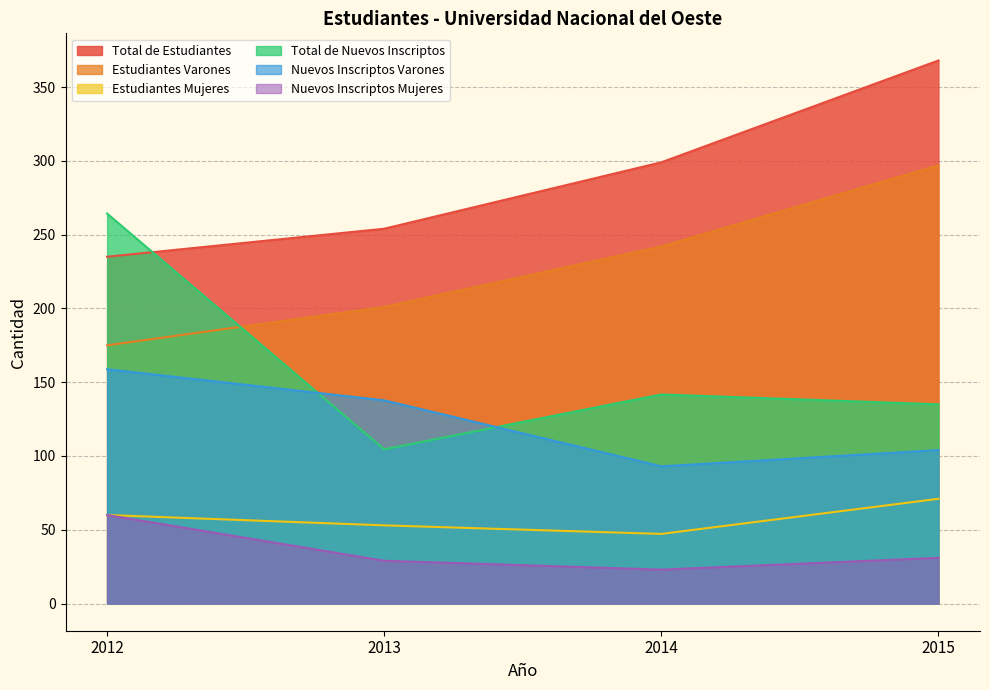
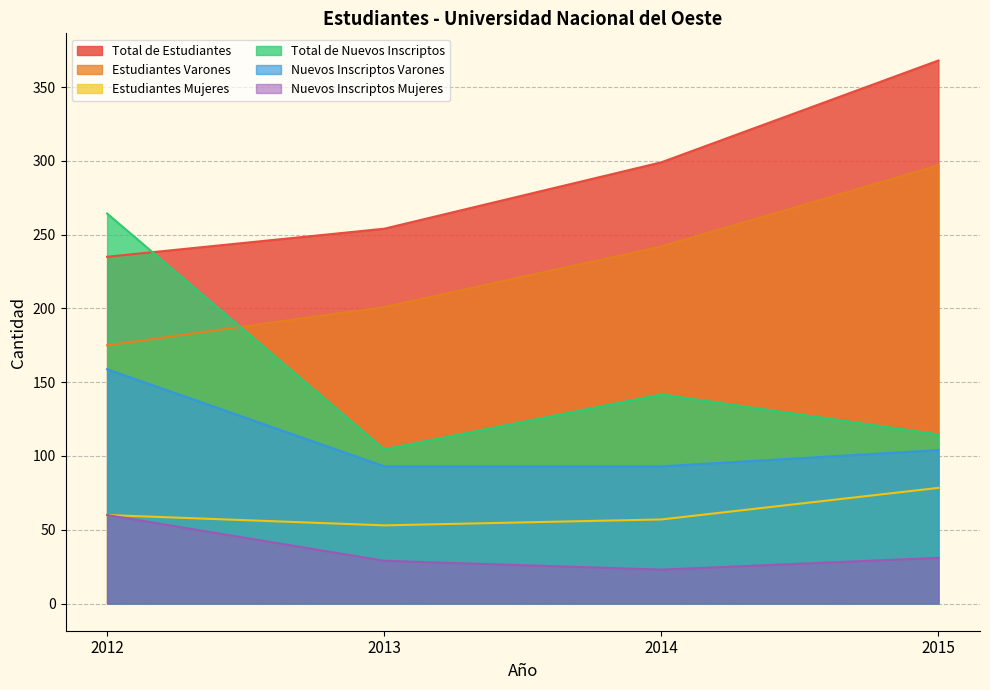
Nuevos Inscriptos Varones, 2013: 138 -> 93
Estudiantes Mujeres, 2014: 47 -> 57
Estudiantes Mujeres, 2015: 71 -> 78
Total de Nuevos Inscriptos, 2015: 135 -> 115
